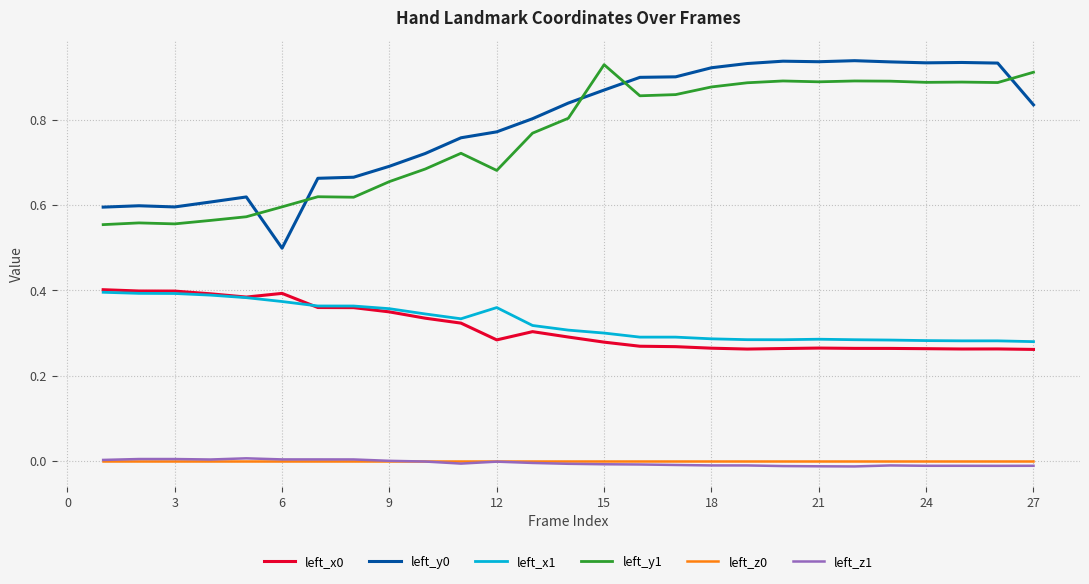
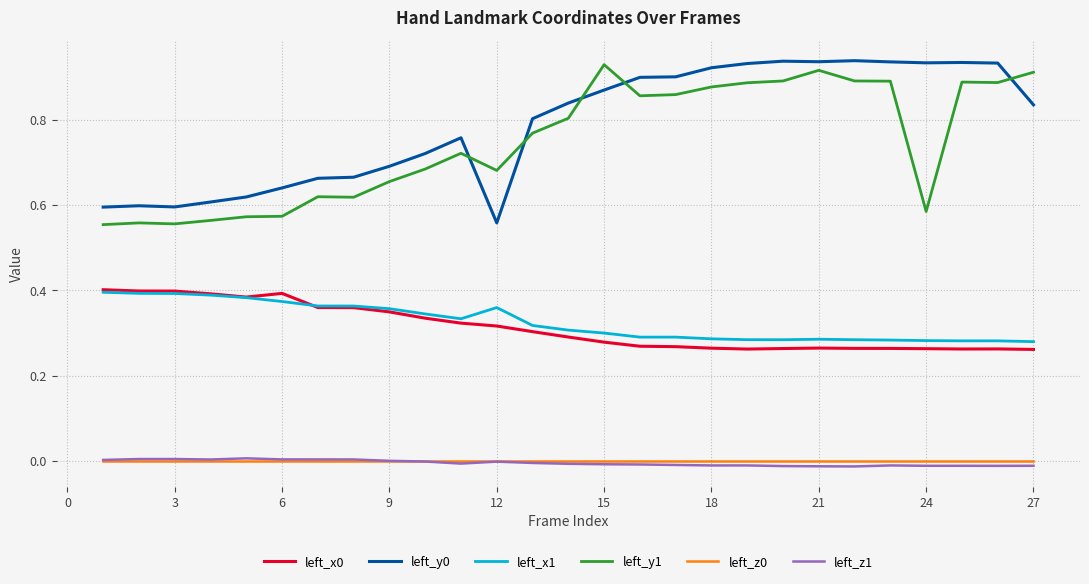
left_y0, 6: 0.50 -> 0.64
left_y1, 6: 0.60 -> 0.57
left_x0, 12: 0.28 -> 0.32
left_y0, 12: 0.77 -> 0.56
left_y1, 21: 0.89 -> 0.92
left_y1, 24: 0.89 -> 0.59
